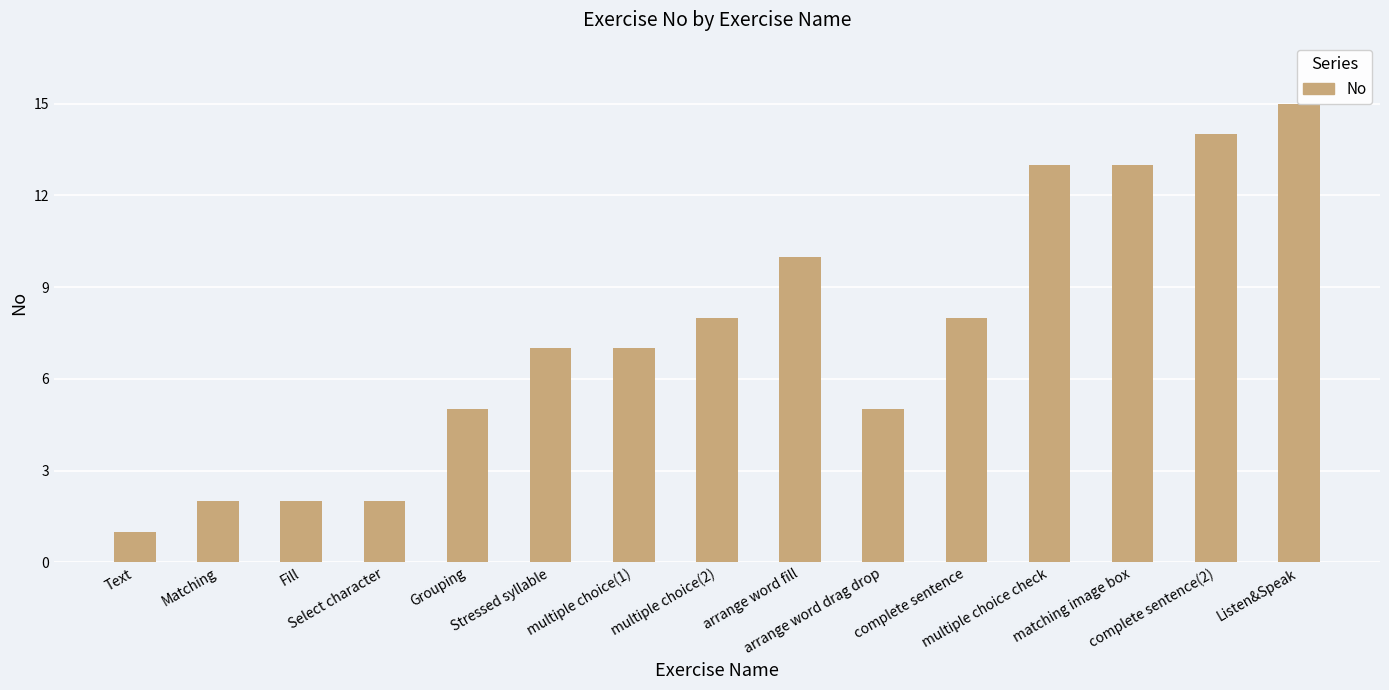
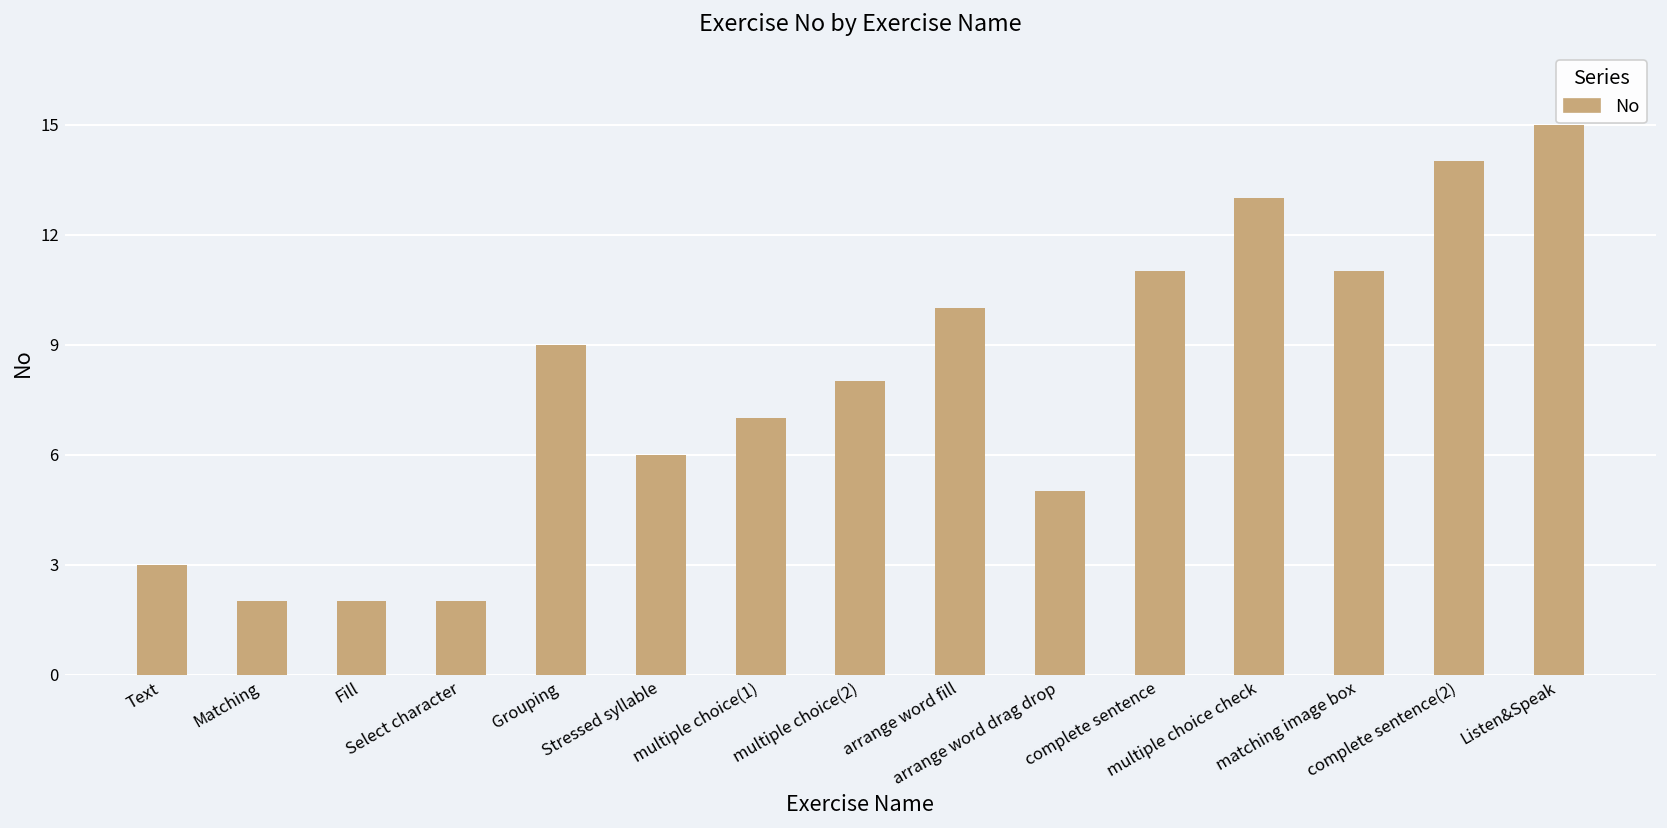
Text: 1 -> 3
Grouping: 5 -> 9
Stressed syllable: 7 -> 6
complete sentence: 8 -> 11
matching image box: 13 -> 11
